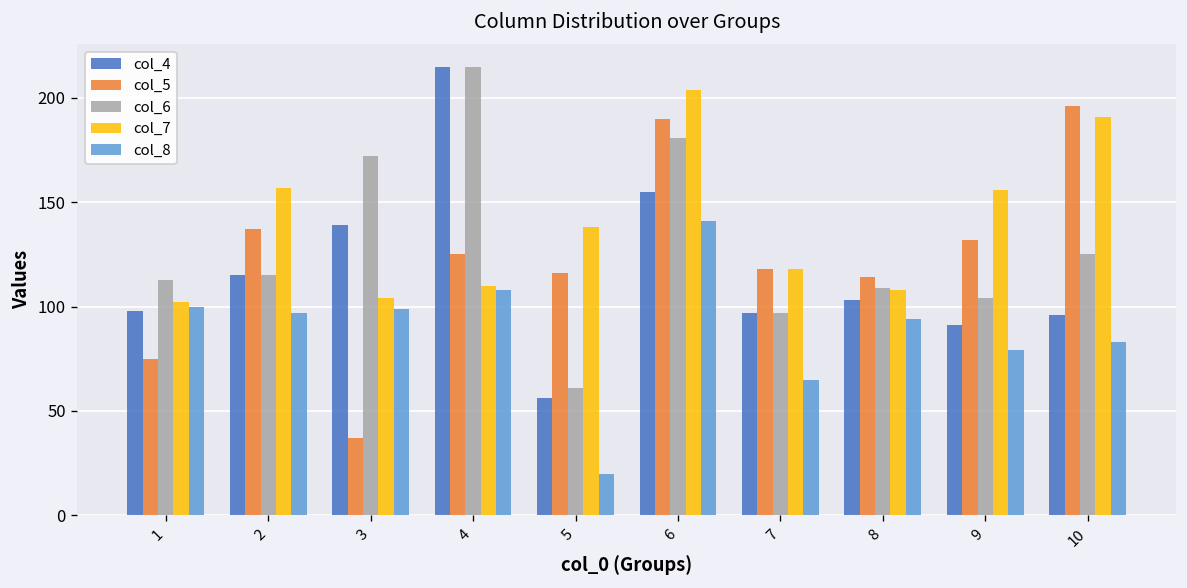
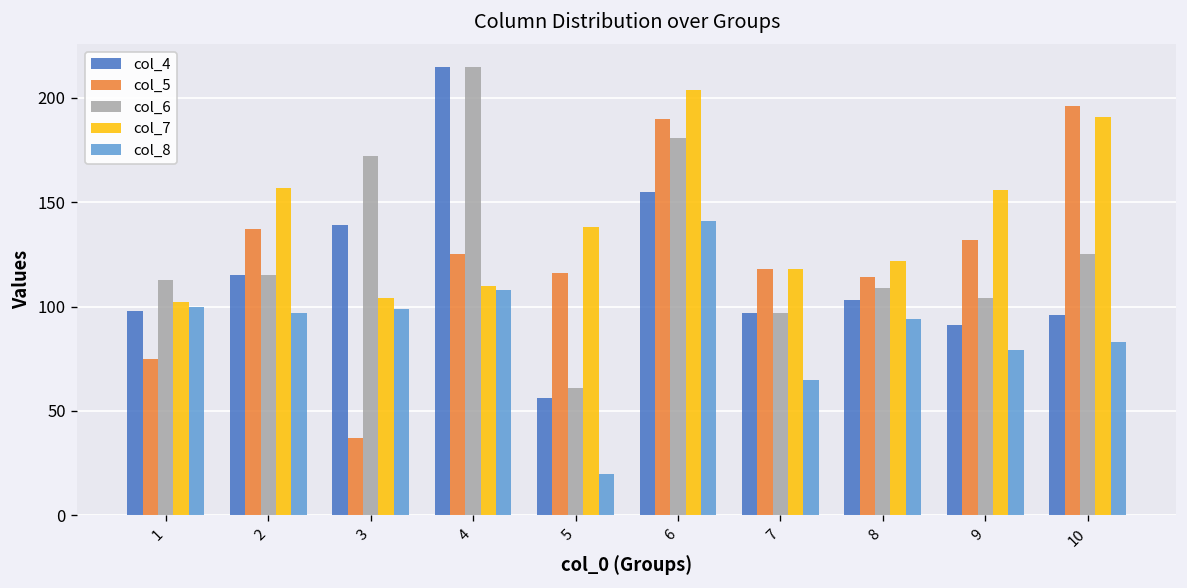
col_7, 8: 108 -> 122
